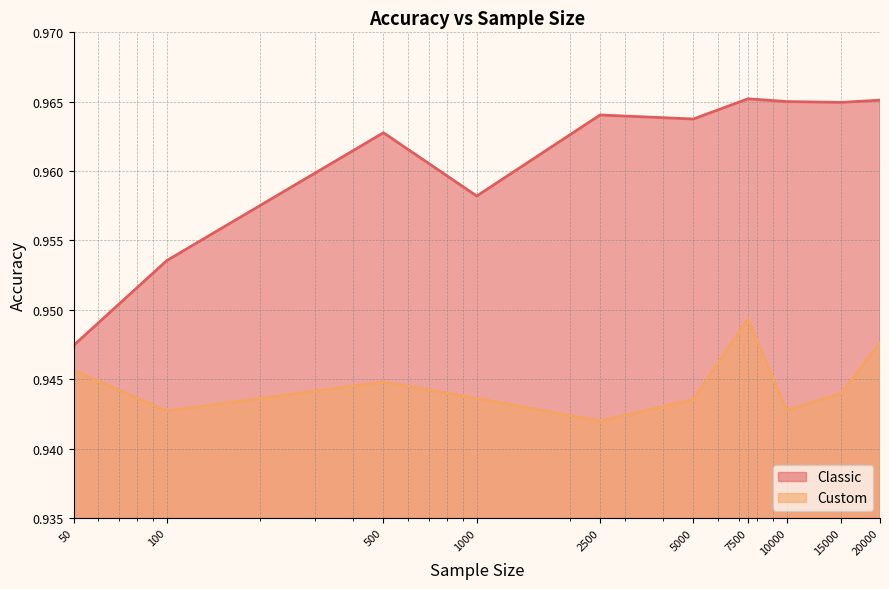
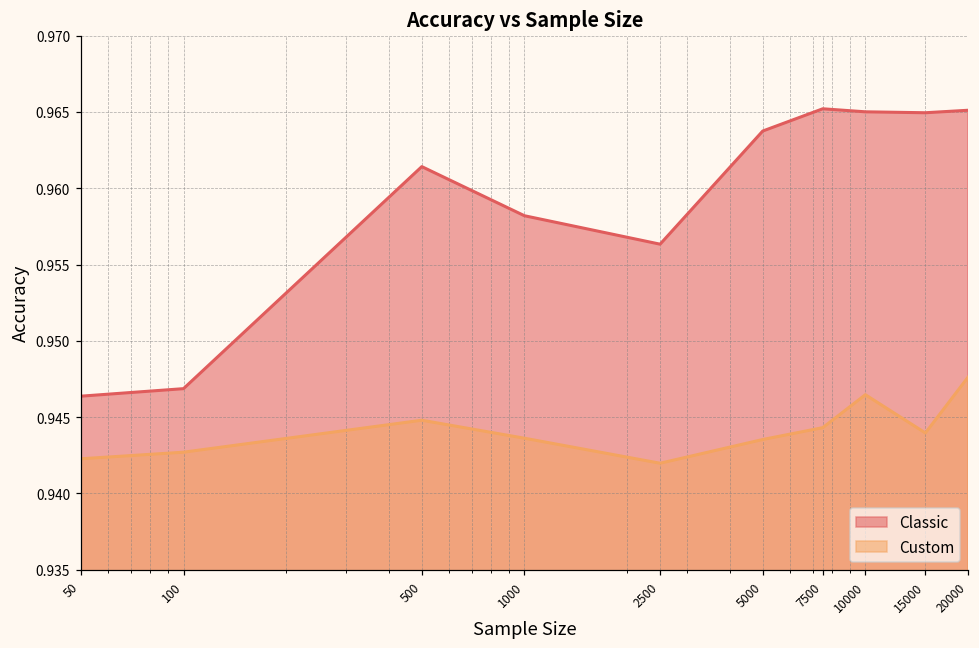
Classic, 50: 0.9474 -> 0.9464
Custom, 50: 0.9456 -> 0.9423
Classic, 100: 0.9535 -> 0.9469
Classic, 500: 0.9628 -> 0.9614
Classic, 2500: 0.9640 -> 0.9563
Custom, 7500: 0.9493 -> 0.9443
Custom, 10000: 0.9428 -> 0.9465
